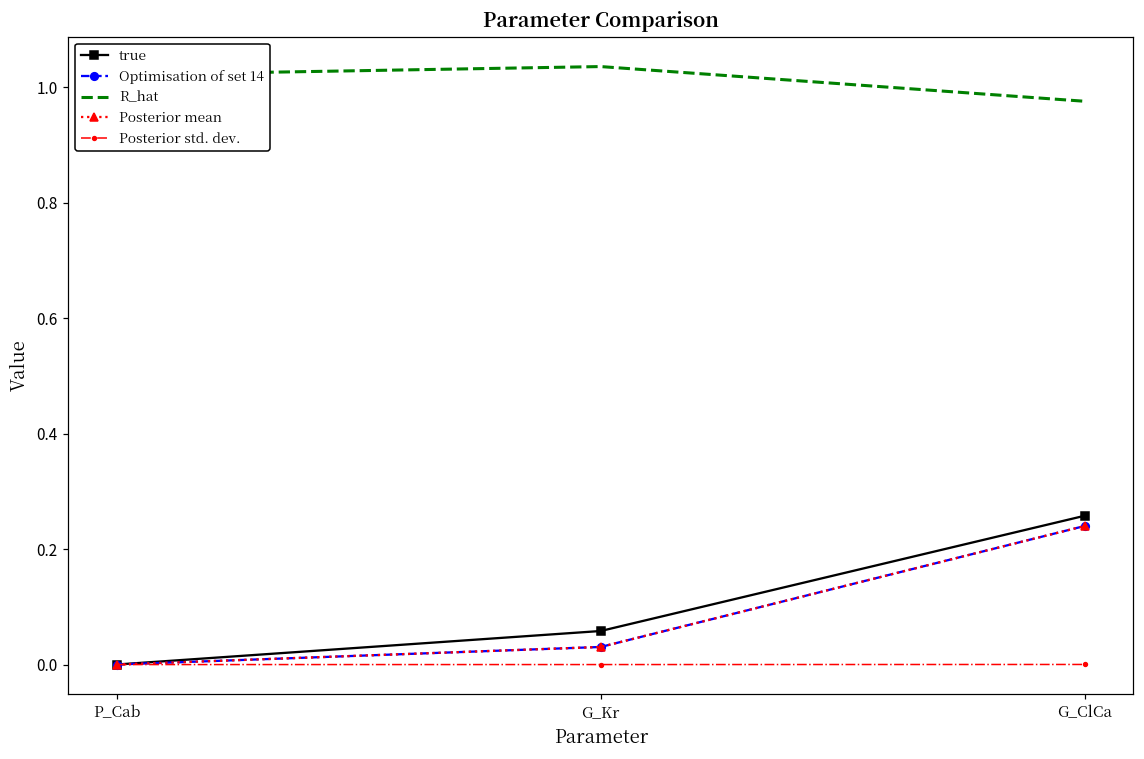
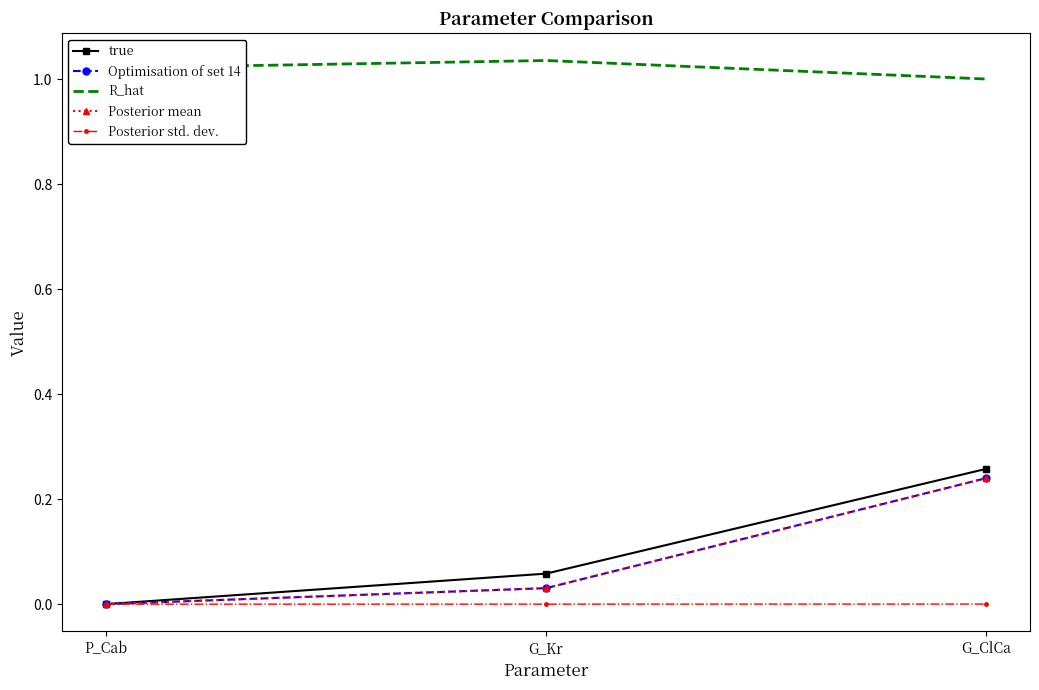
R_hat, G_ClCa: 0.98 -> 1.00
